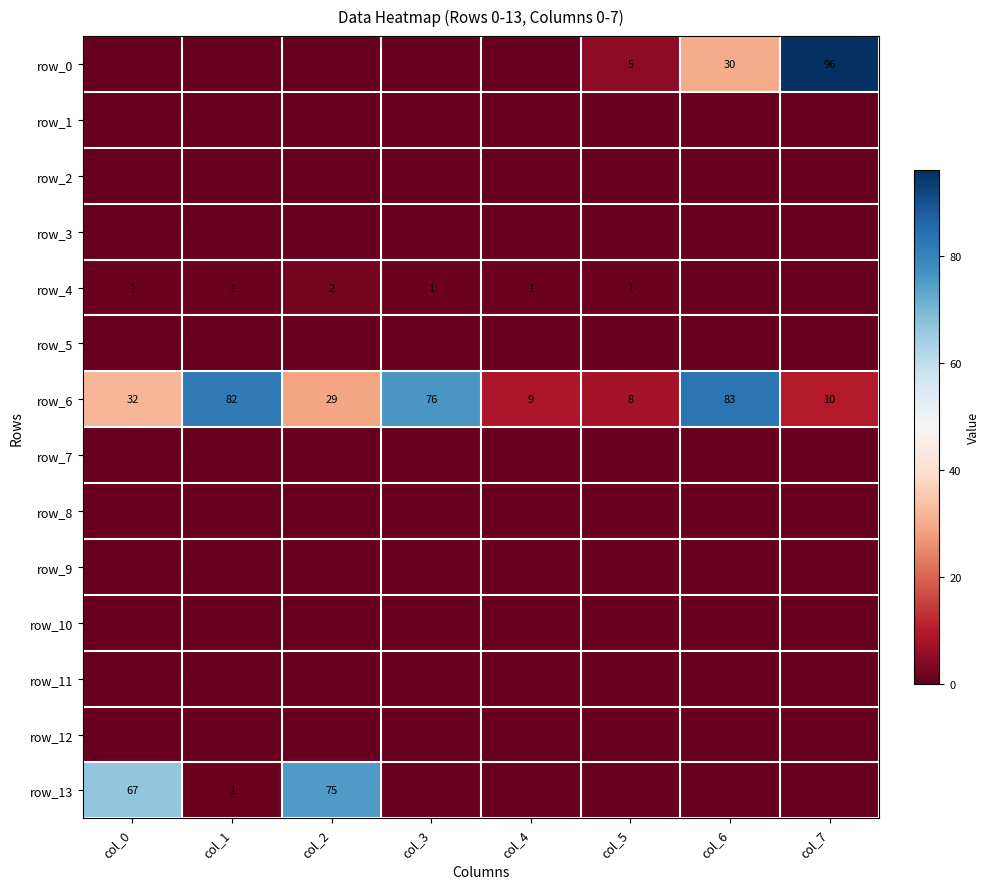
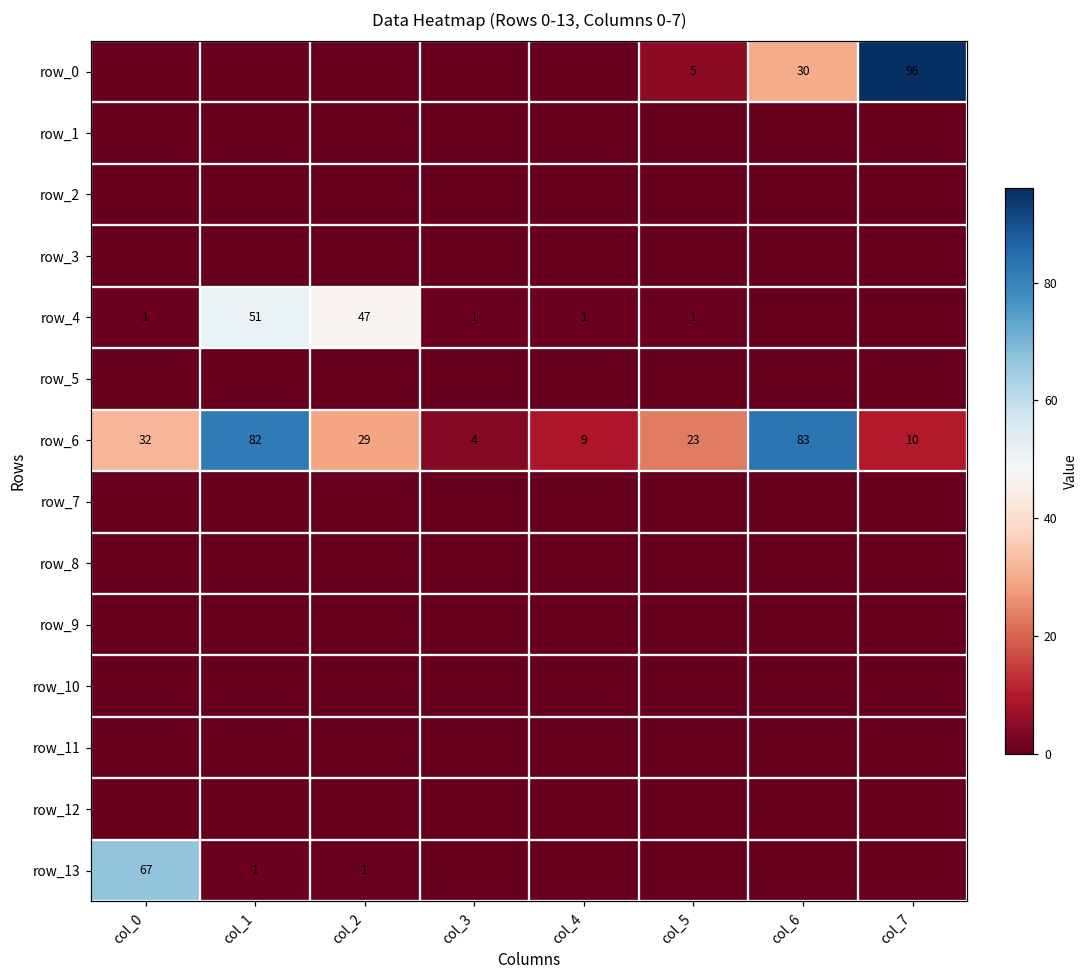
row_4, col_1: 1 -> 51
row_4, col_2: 2 -> 47
row_6, col_3: 76 -> 4
row_6, col_5: 8 -> 23
row_13, col_2: 75 -> 1
